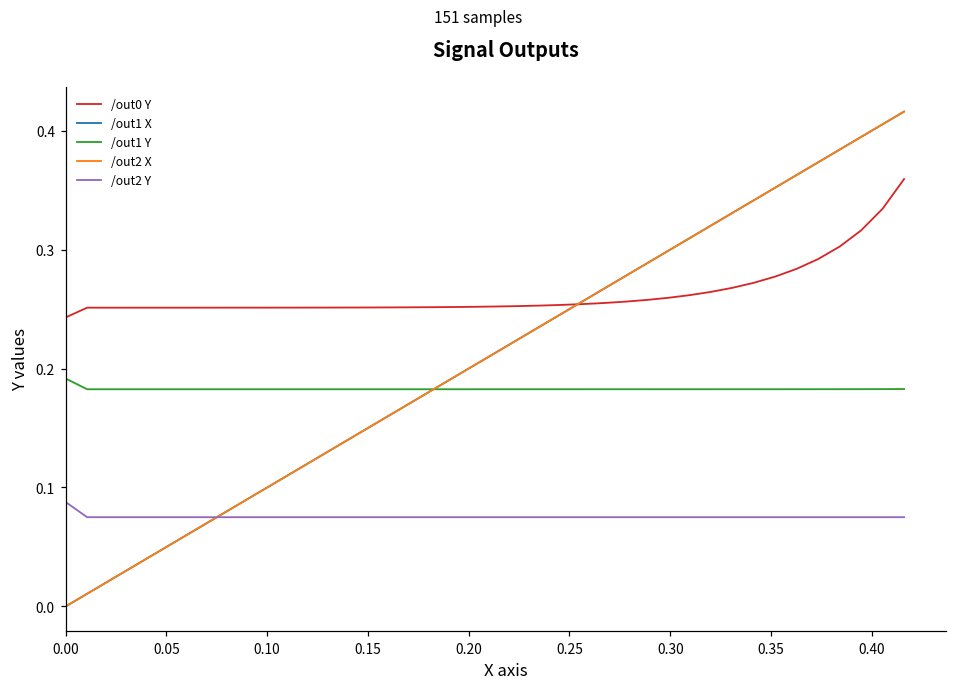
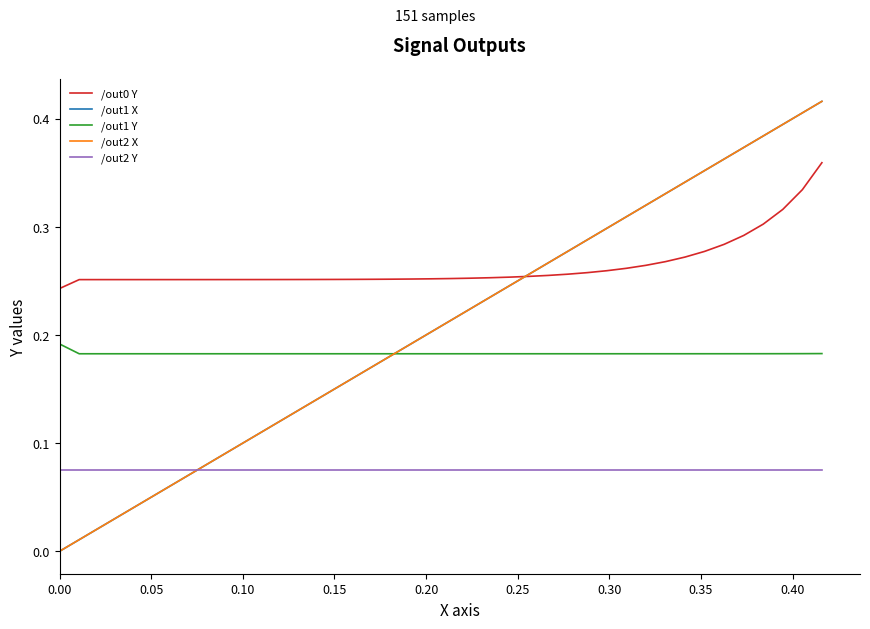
/out2 Y, 0.00: 0.088 -> 0.075
